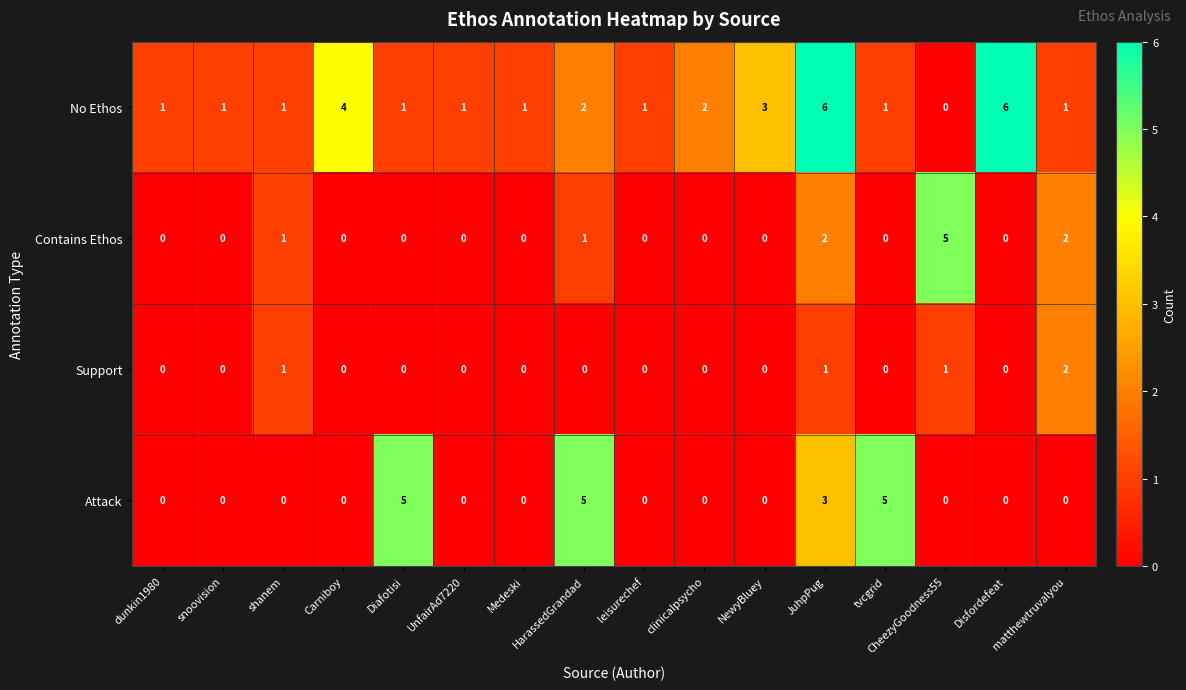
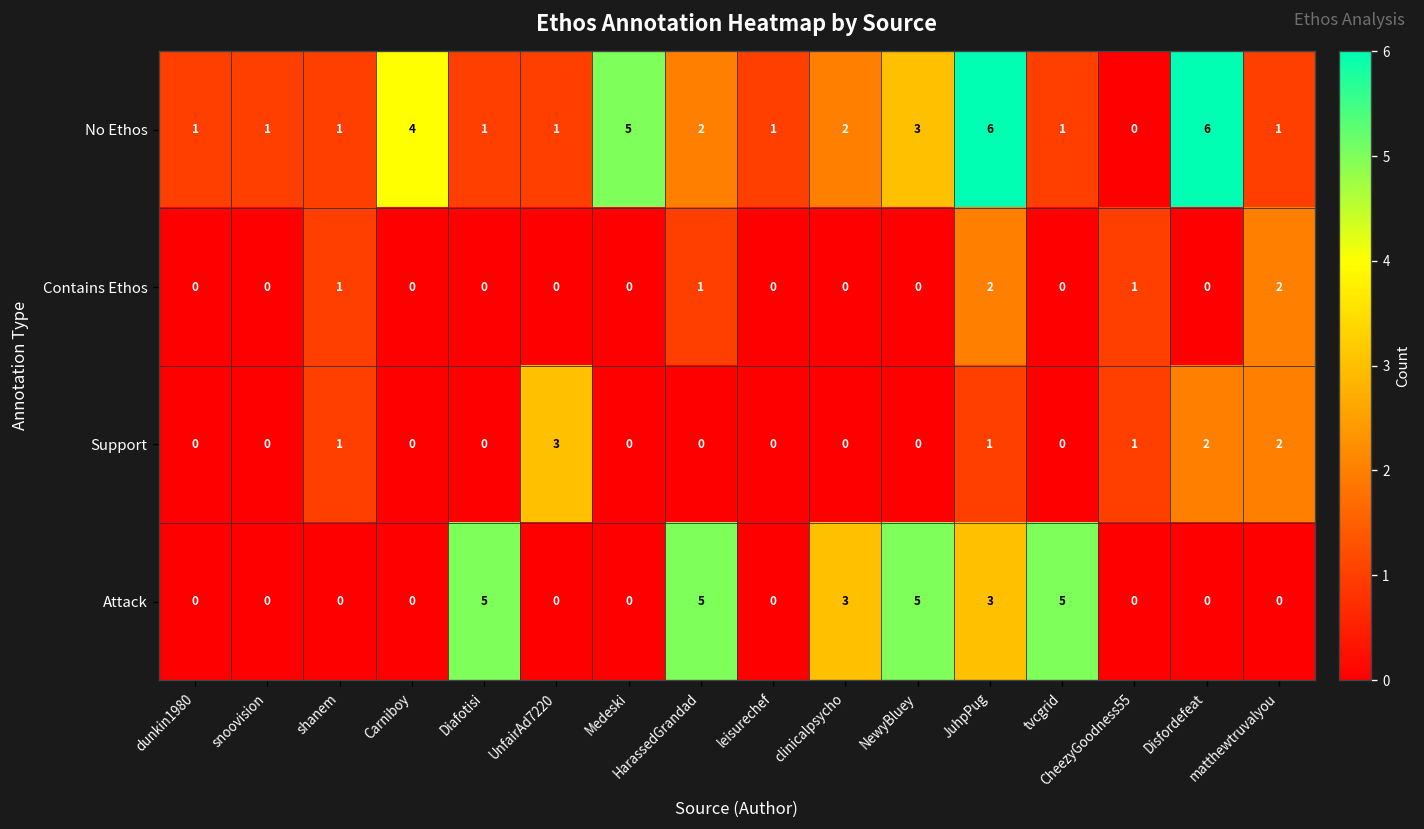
No Ethos, Medeski: 1 -> 5
Contains Ethos, CheezyGoodness55: 5 -> 1
Support, UnfairAd7220: 0 -> 3
Support, Disfordefeat: 0 -> 2
Attack, clinicalpsycho: 0 -> 3
Attack, NewyBluey: 0 -> 5
